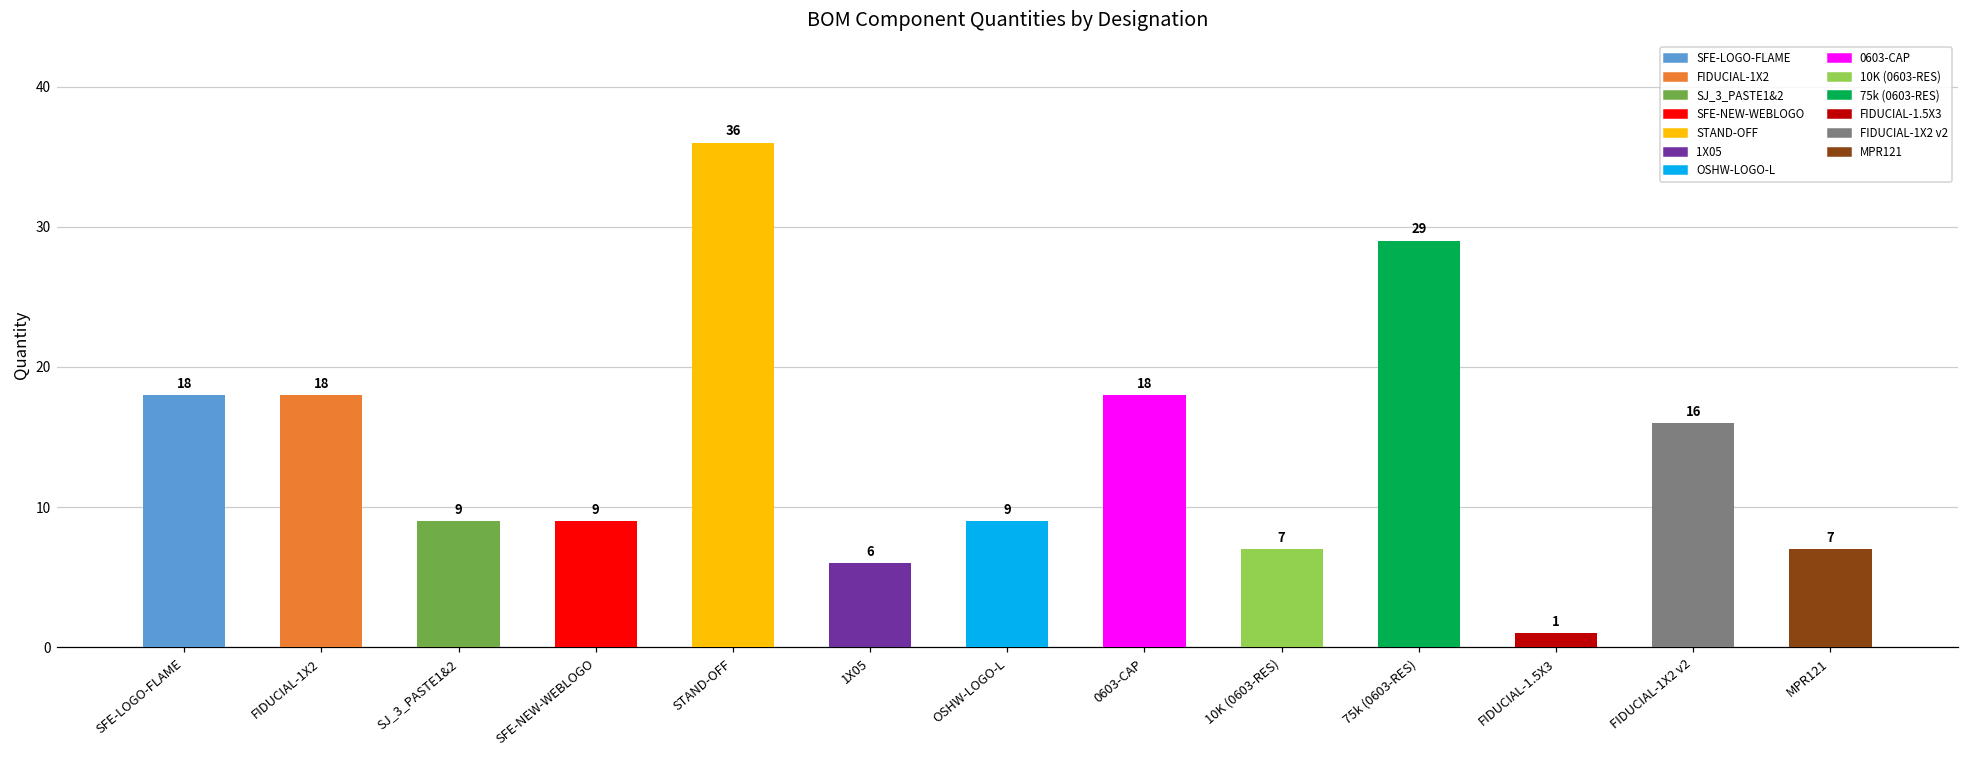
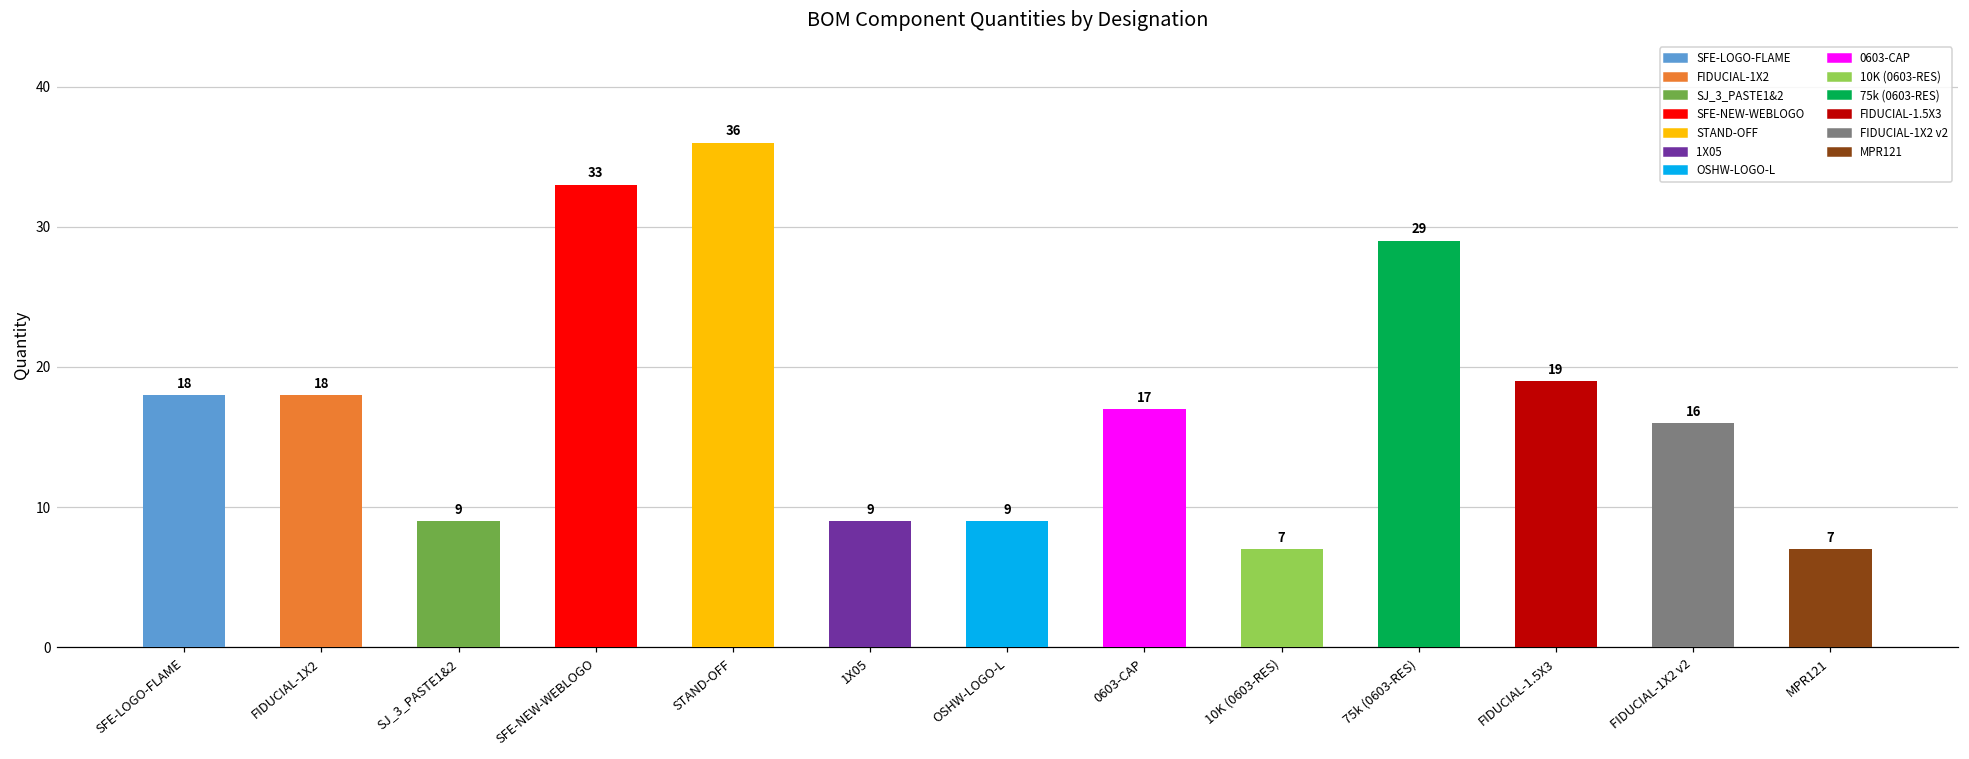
SFE-NEW-WEBLOGO: 9 -> 33
1X05: 6 -> 9
0603-CAP: 18 -> 17
FIDUCIAL-1.5X3: 1 -> 19
